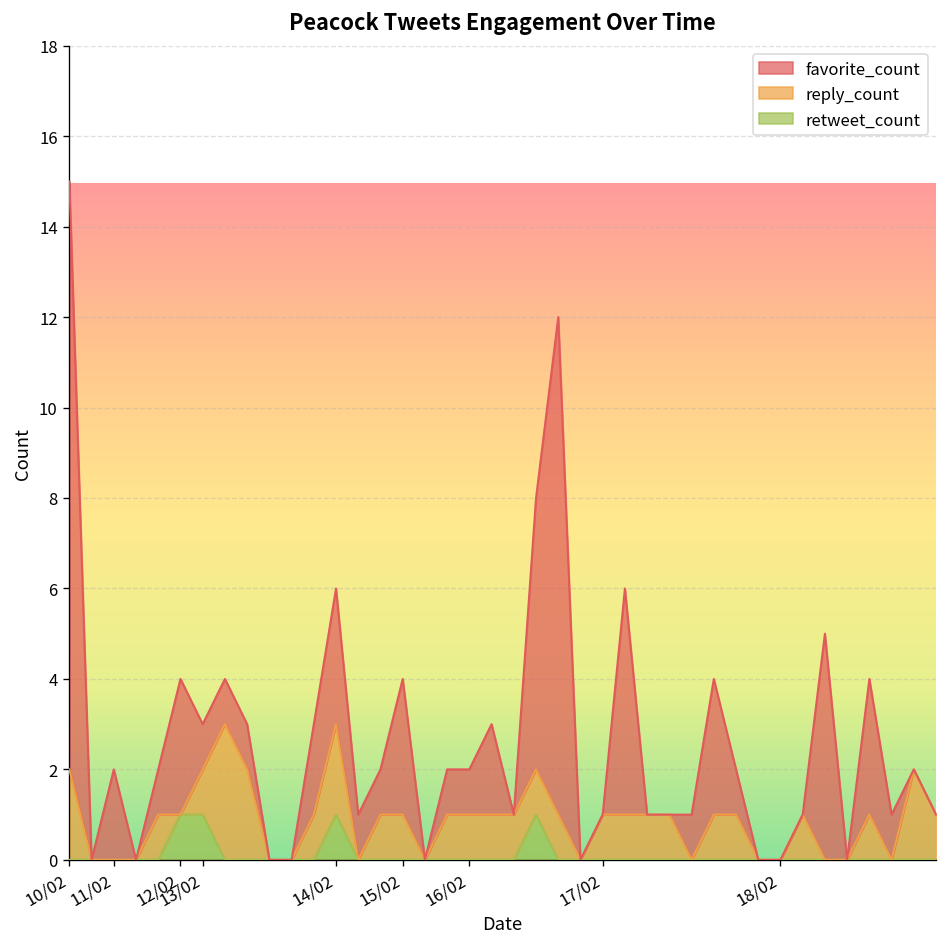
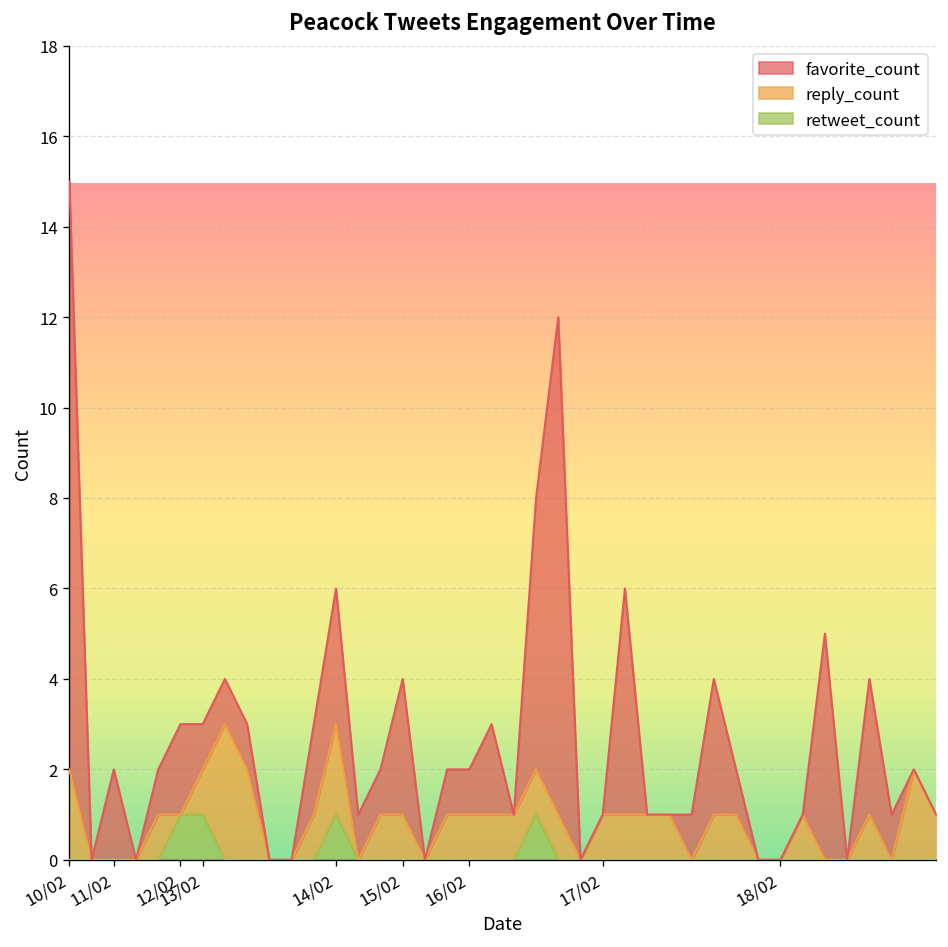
favorite_count, 12/02: 3 -> 2
